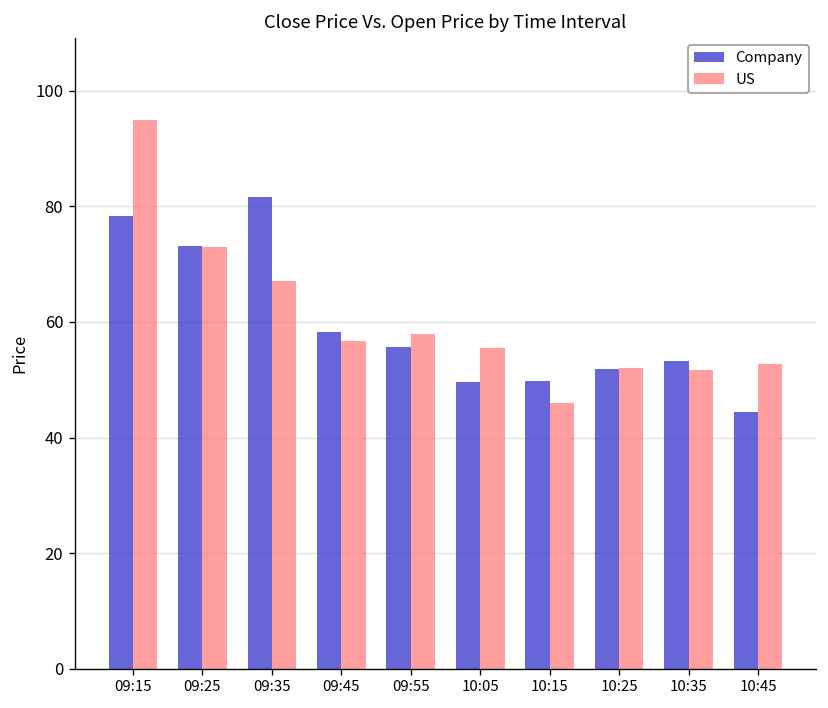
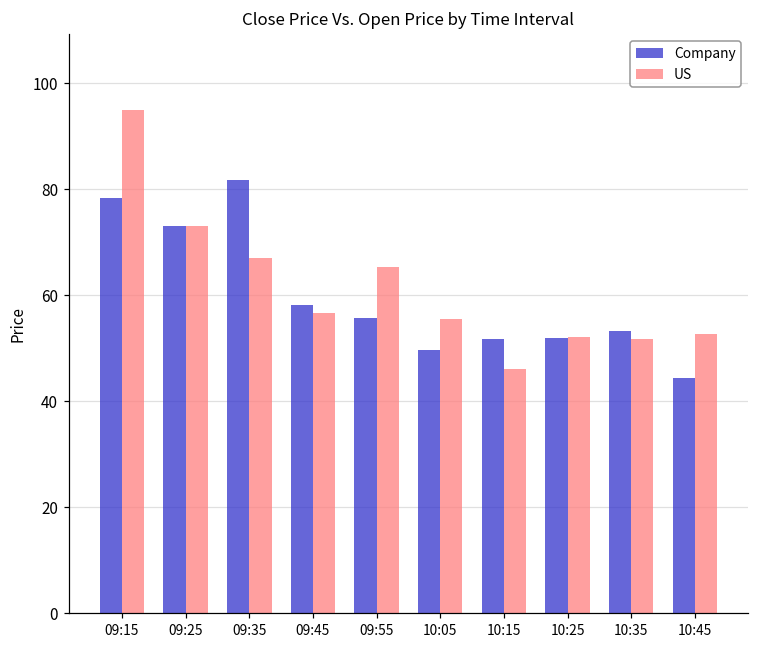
US, 09:55: 58 -> 65
Company, 10:15: 50 -> 52
